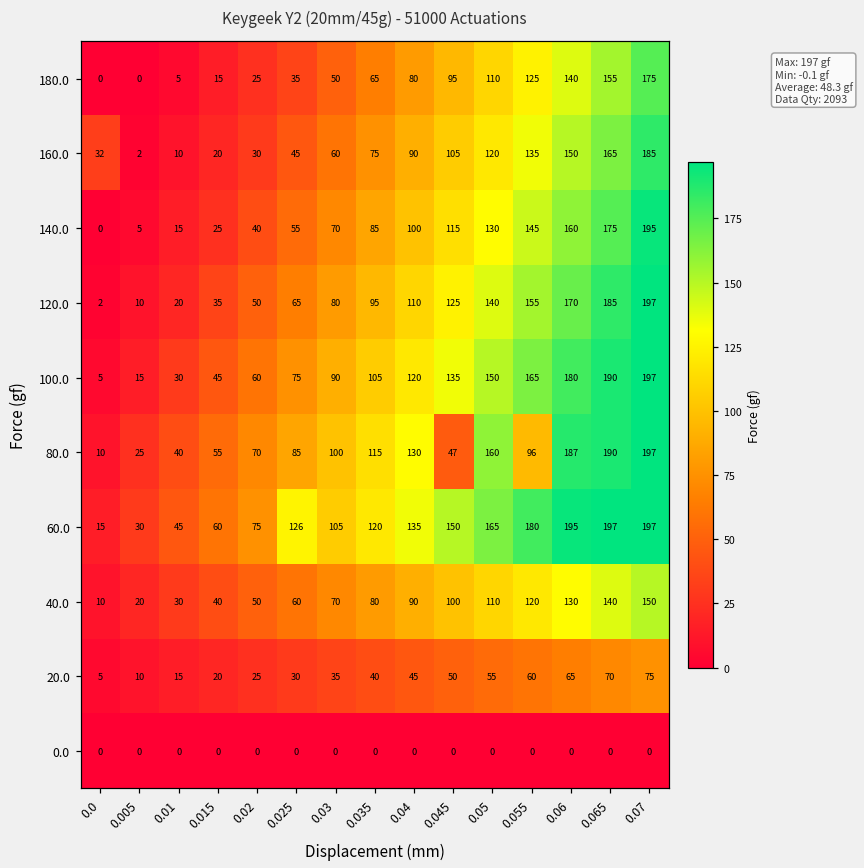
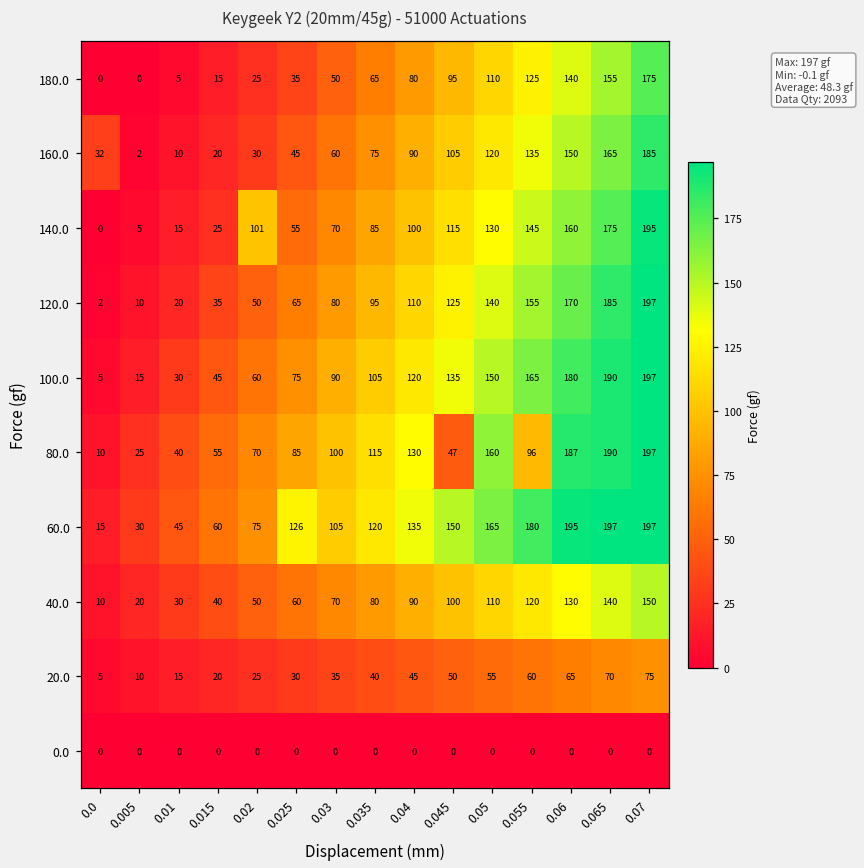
140.0, 0.02: 40 -> 101
